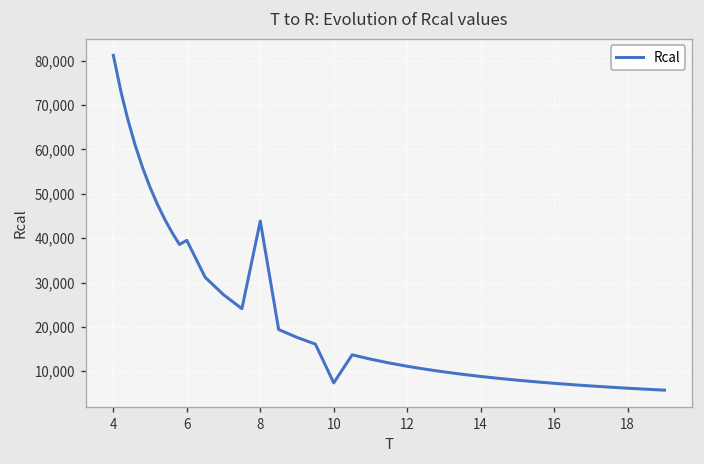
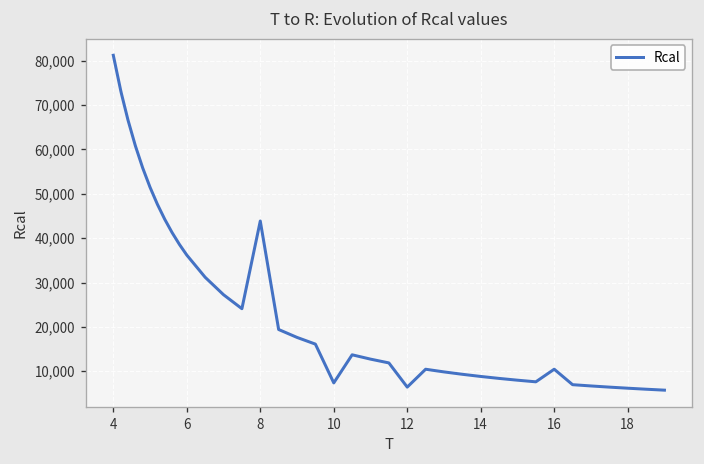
6: 40,000 -> 36,000
12: 11,000 -> 6,000
16: 7,000 -> 10,000
